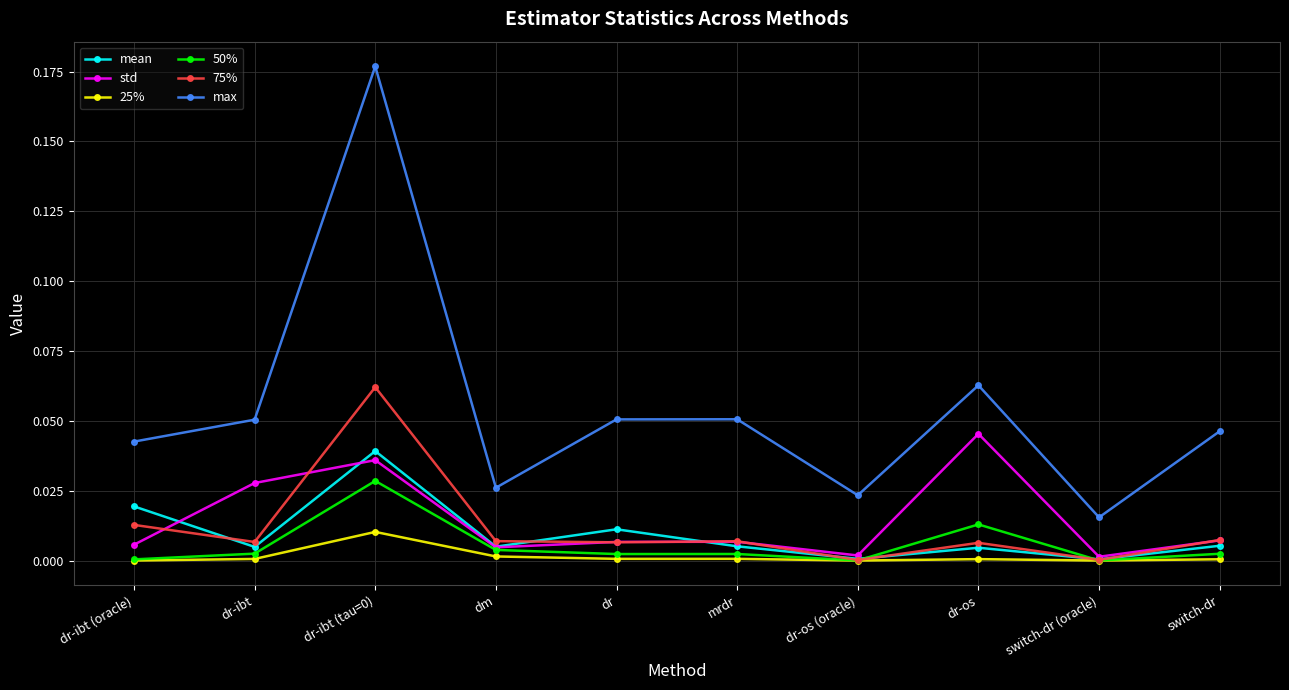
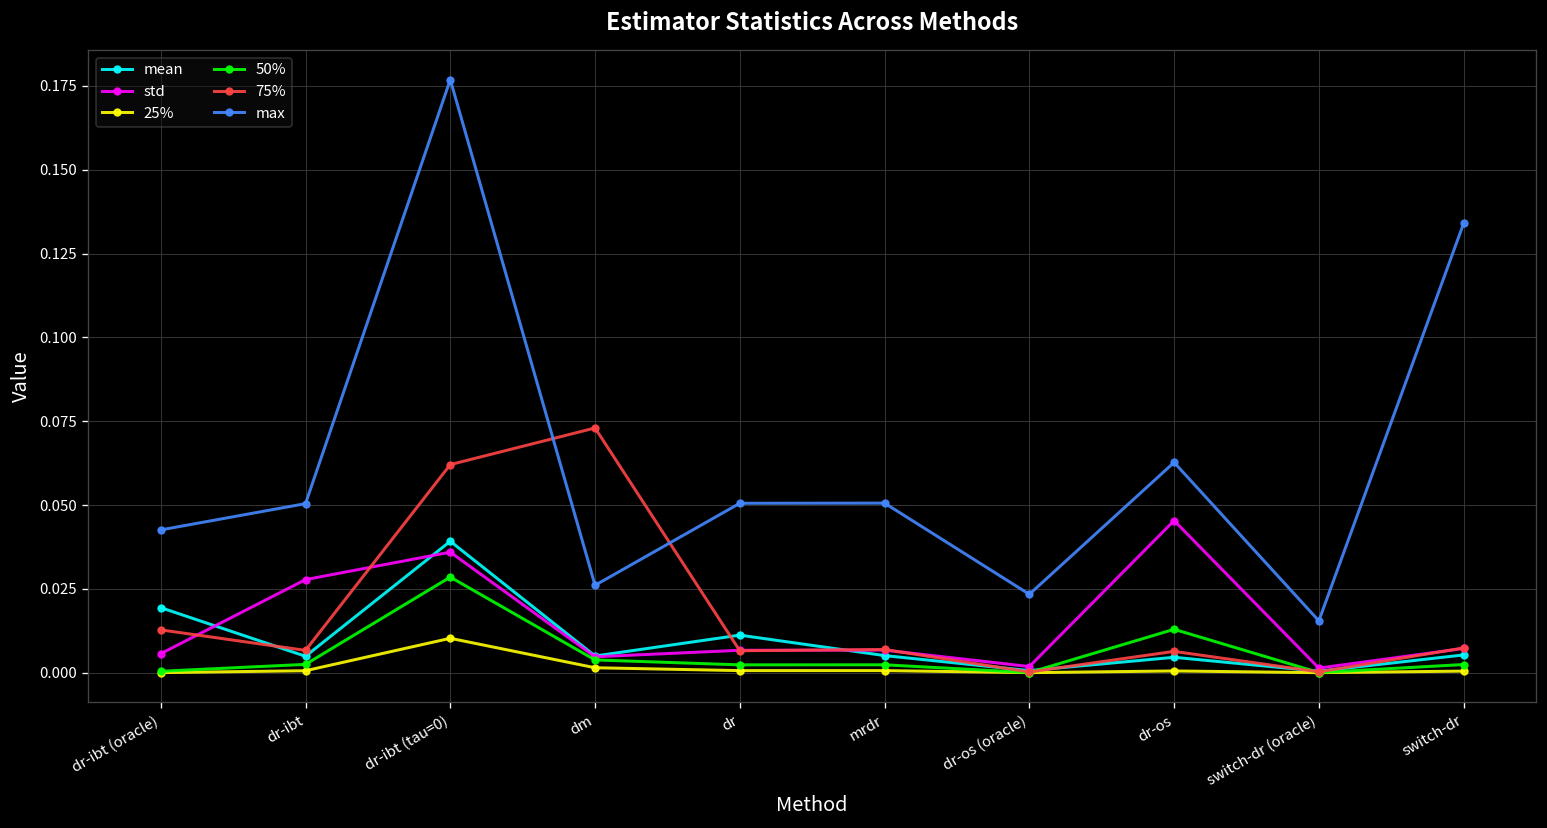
75%, dm: 0.007 -> 0.073
max, switch-dr: 0.046 -> 0.134
